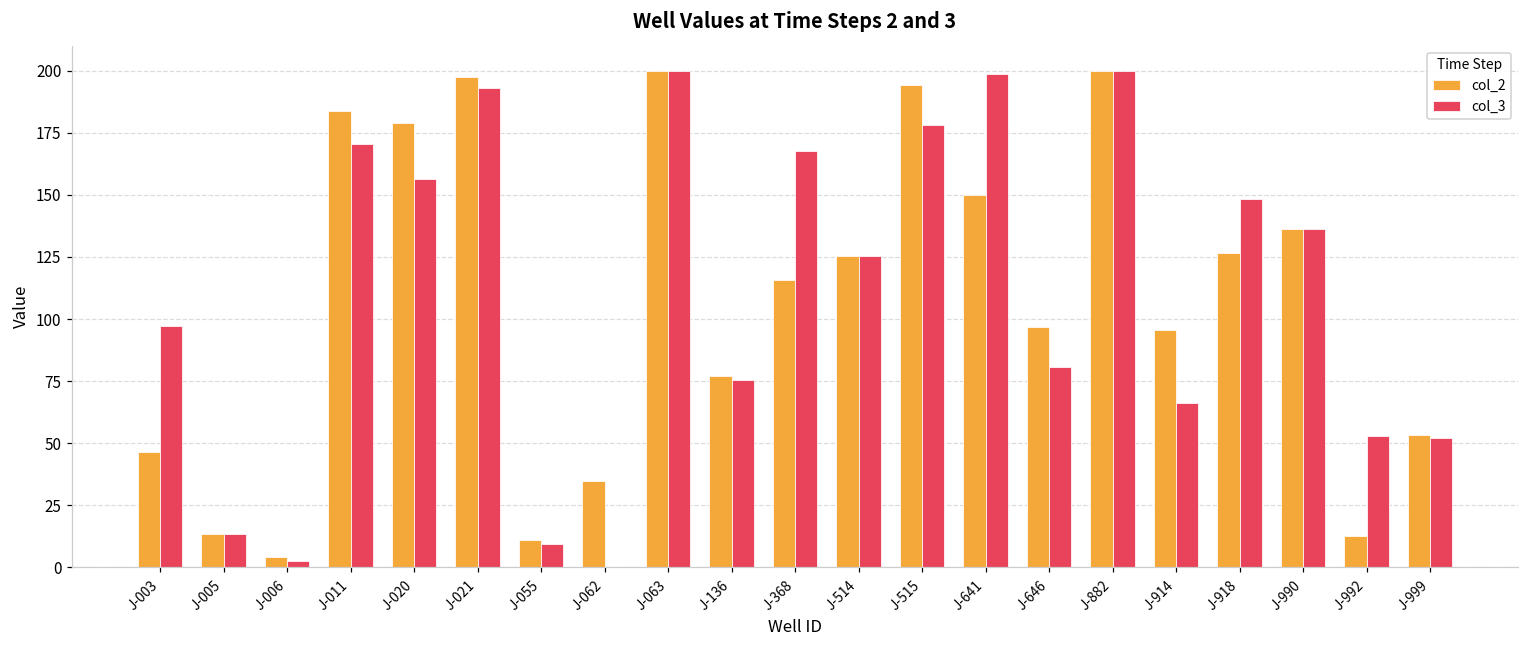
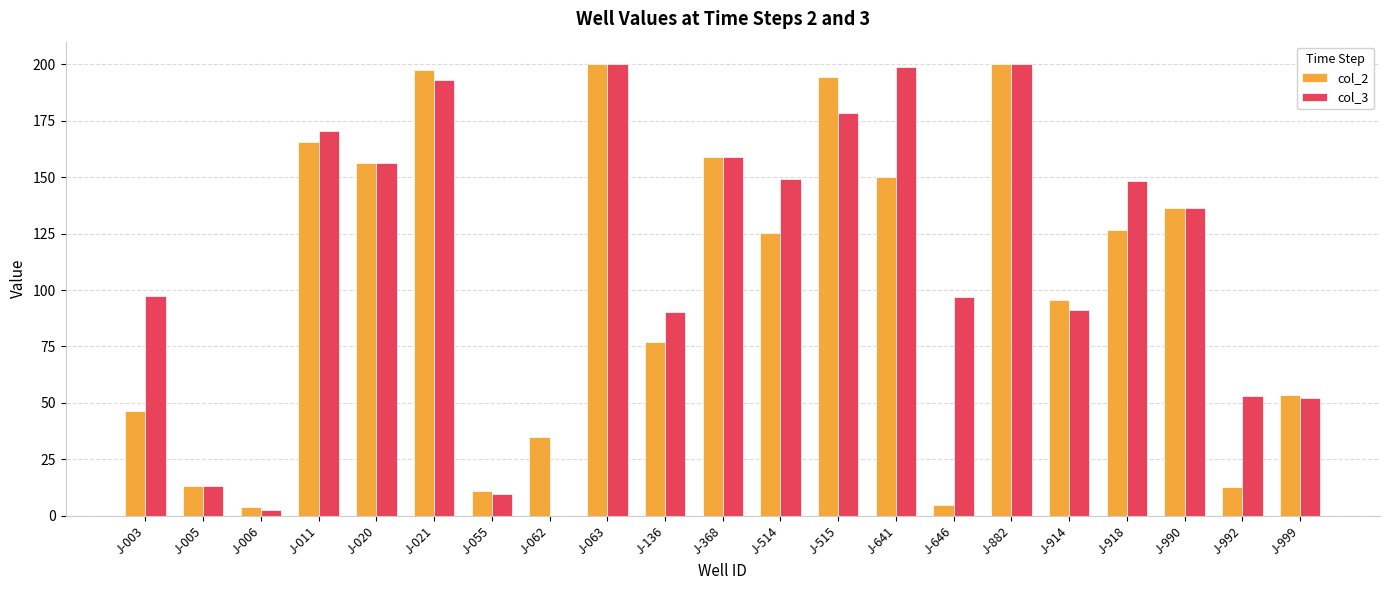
col_2, J-011: 184 -> 165
col_2, J-020: 179 -> 156
col_3, J-136: 76 -> 90
col_2, J-368: 116 -> 159
col_3, J-368: 168 -> 159
col_3, J-514: 125 -> 149
col_2, J-646: 97 -> 5
col_3, J-646: 81 -> 97
col_3, J-914: 66 -> 91
